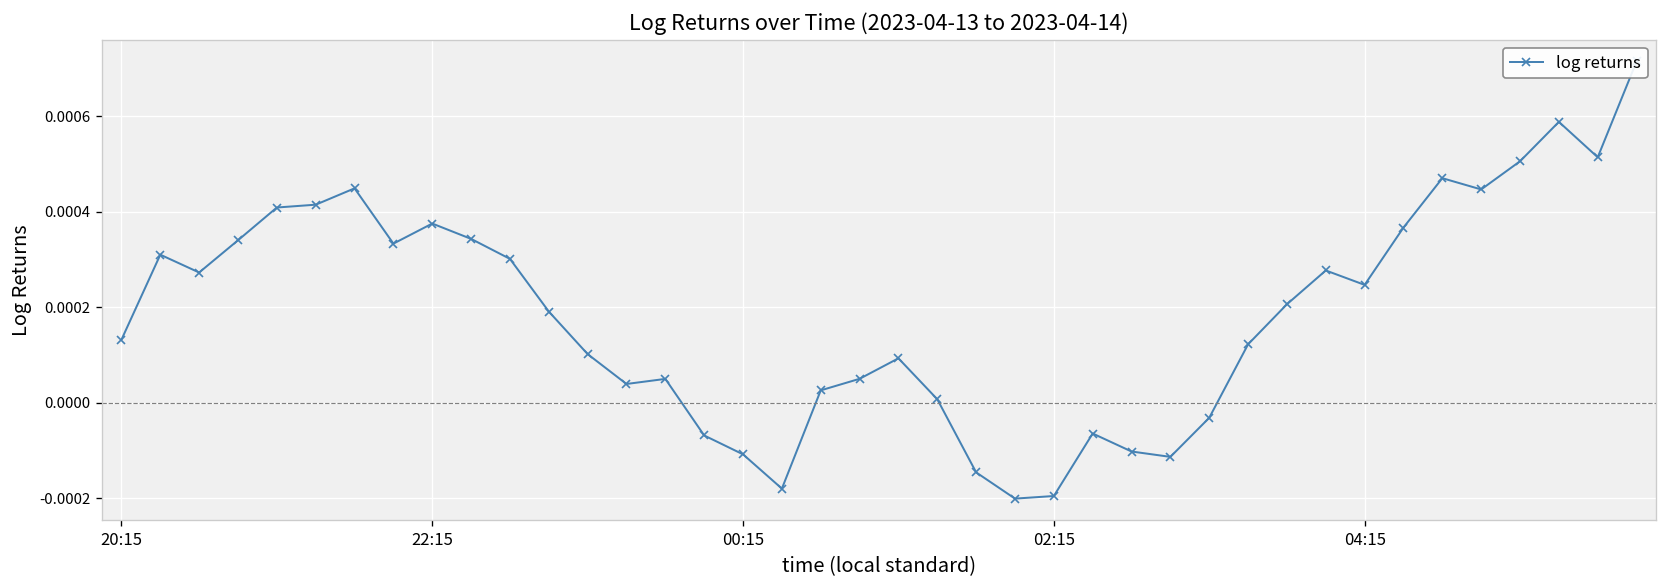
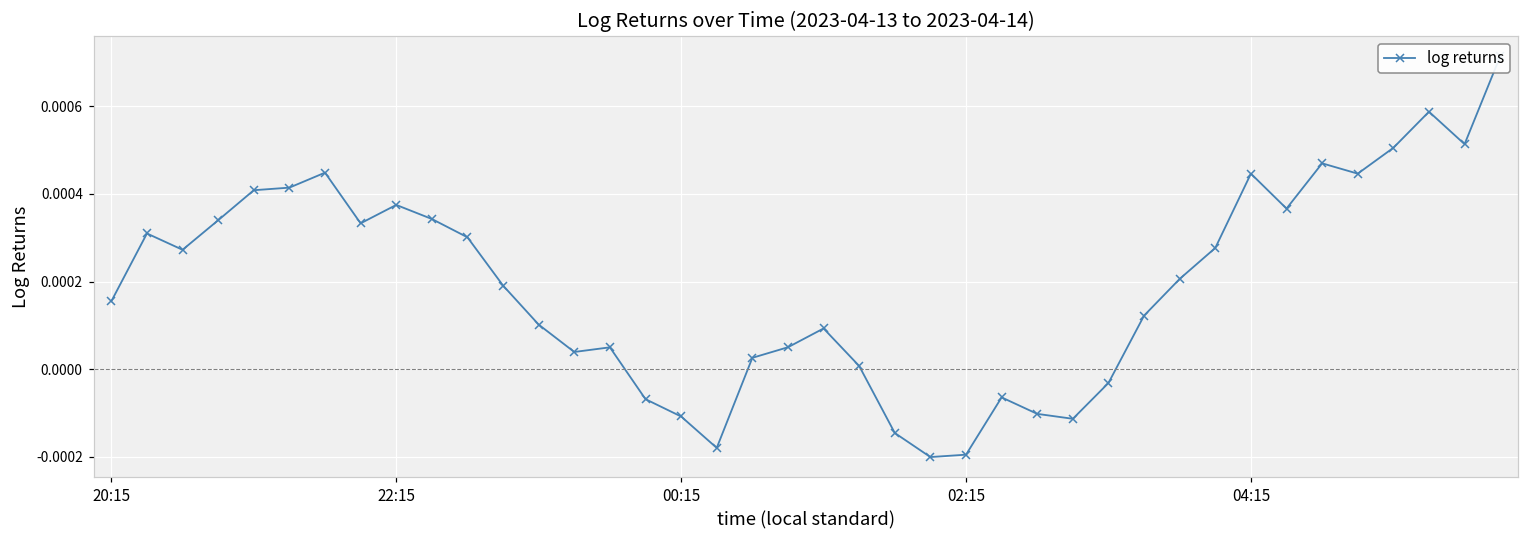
20:15: 0.00013 -> 0.00015
04:15: 0.00025 -> 0.00045
